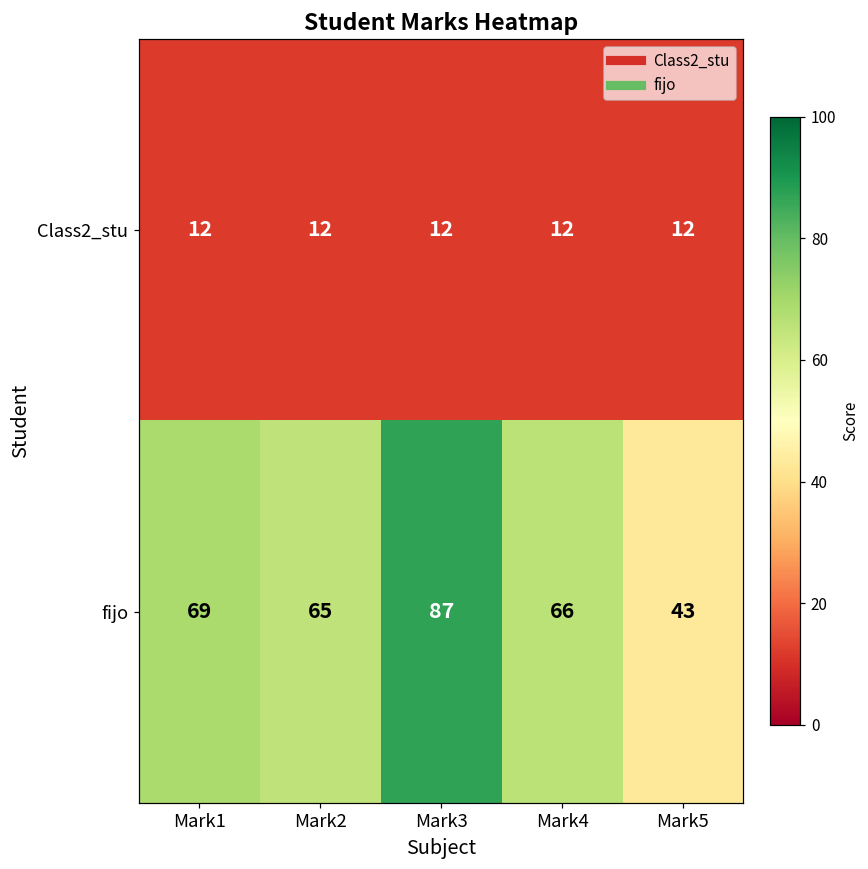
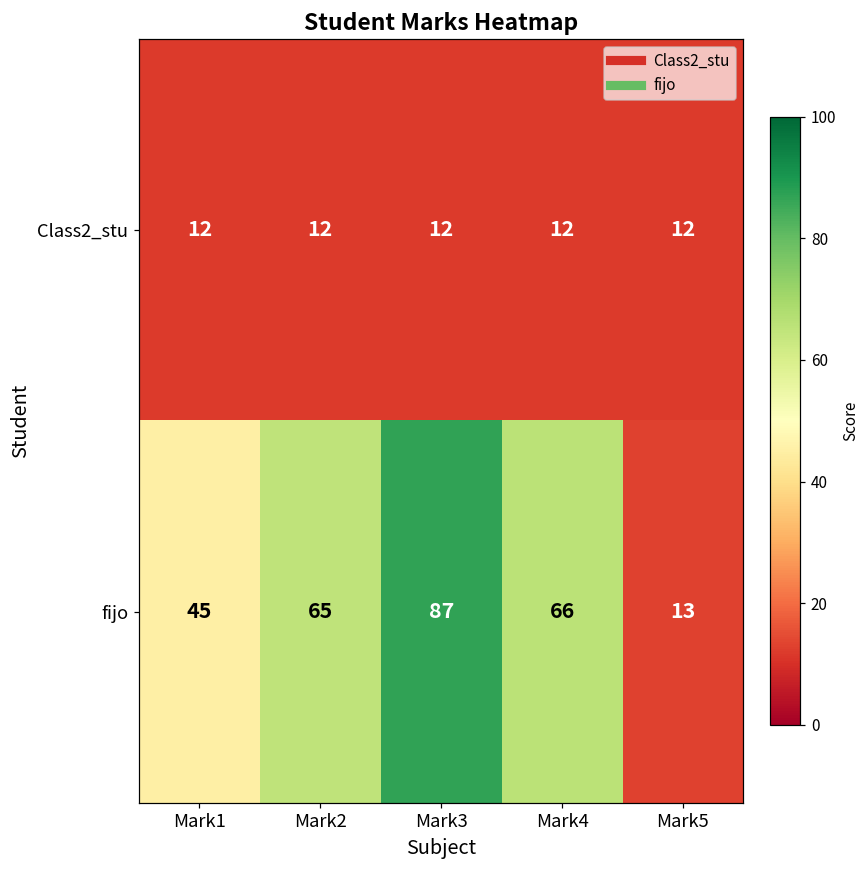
fijo, Mark1: 69 -> 45
fijo, Mark5: 43 -> 13
